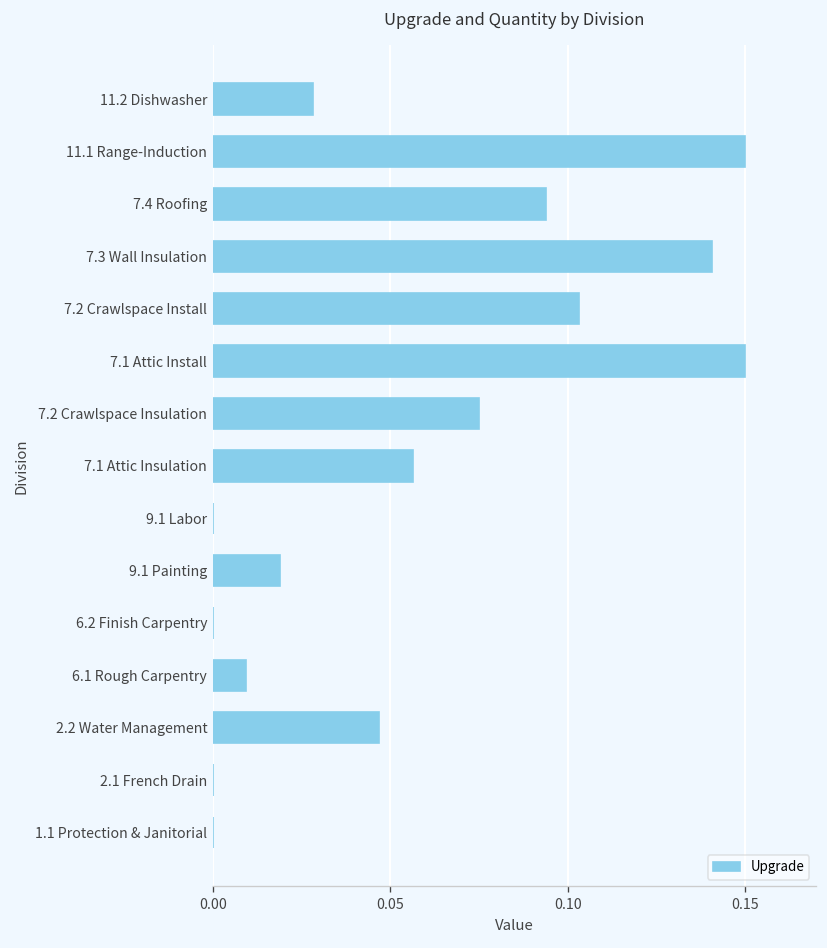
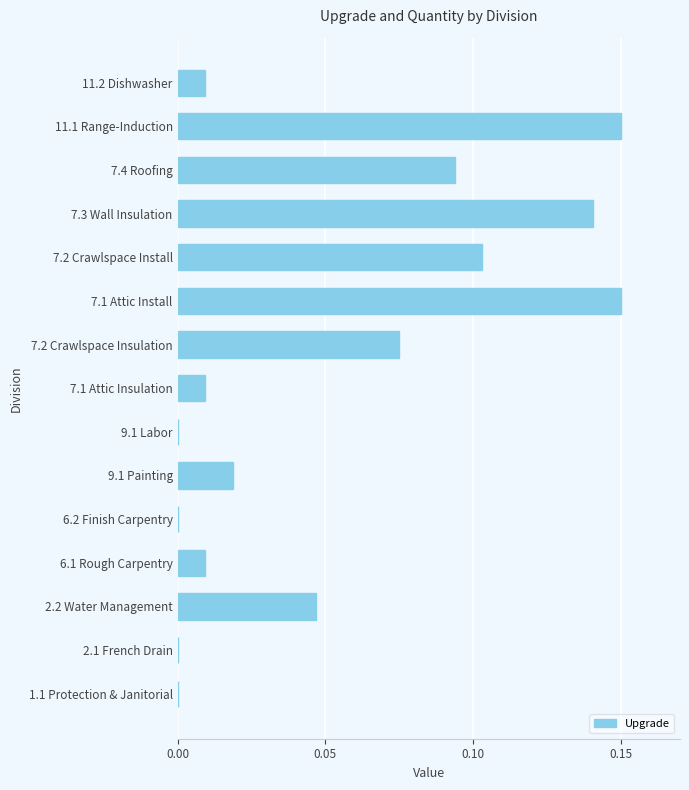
11.2 Dishwasher: 0.028 -> 0.009
7.1 Attic Insulation: 0.056 -> 0.009
